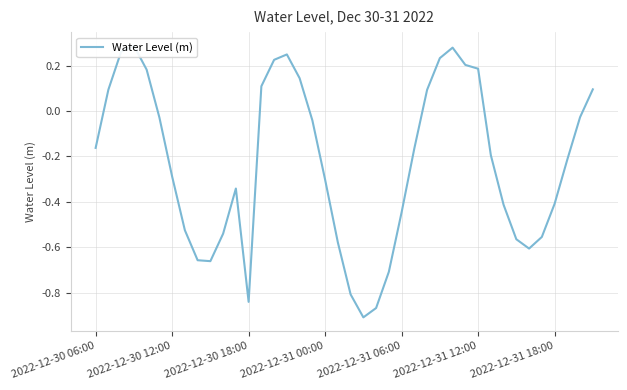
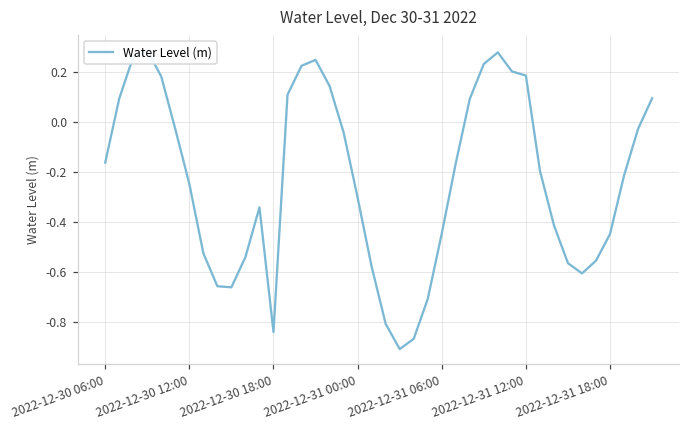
2022-12-30 12:00: -0.29 -> -0.25
2022-12-31 18:00: -0.41 -> -0.45
